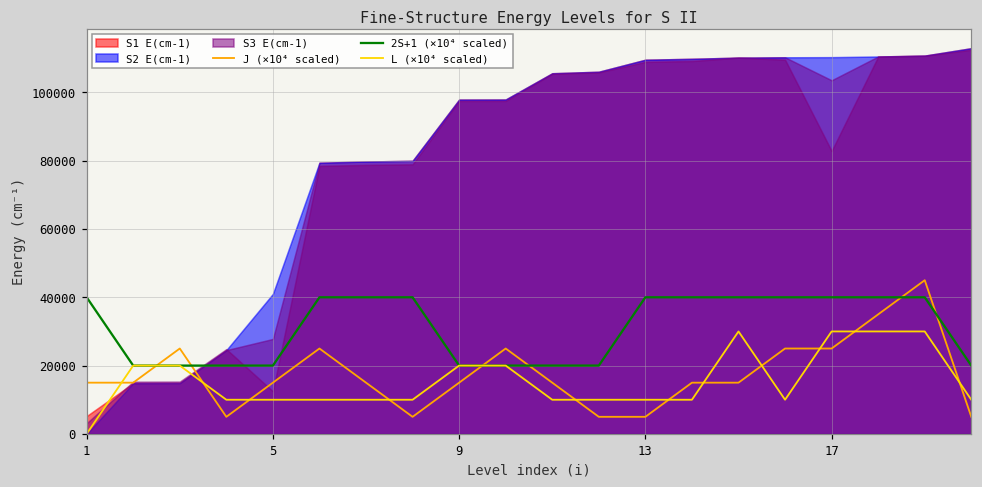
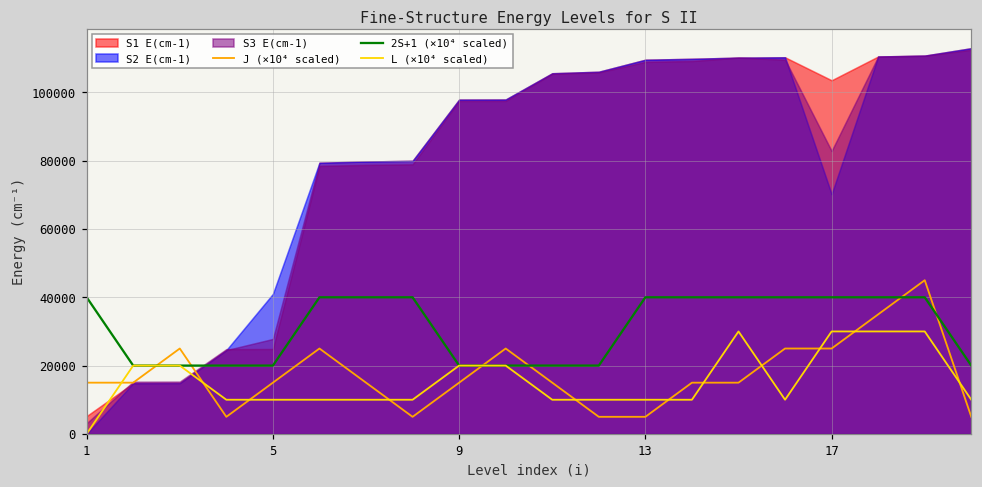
S3 E(cm-1), 5: 12000 -> 25000
S2 E(cm-1), 17: 110000 -> 70000
